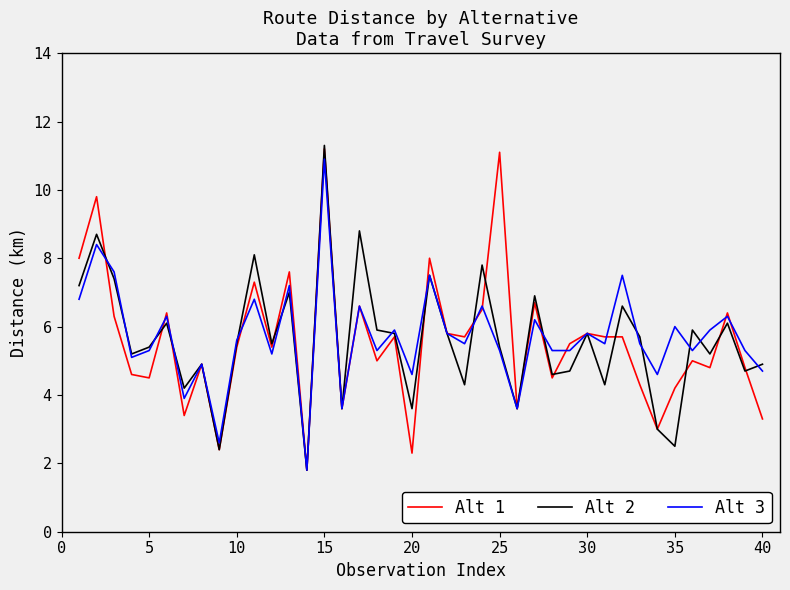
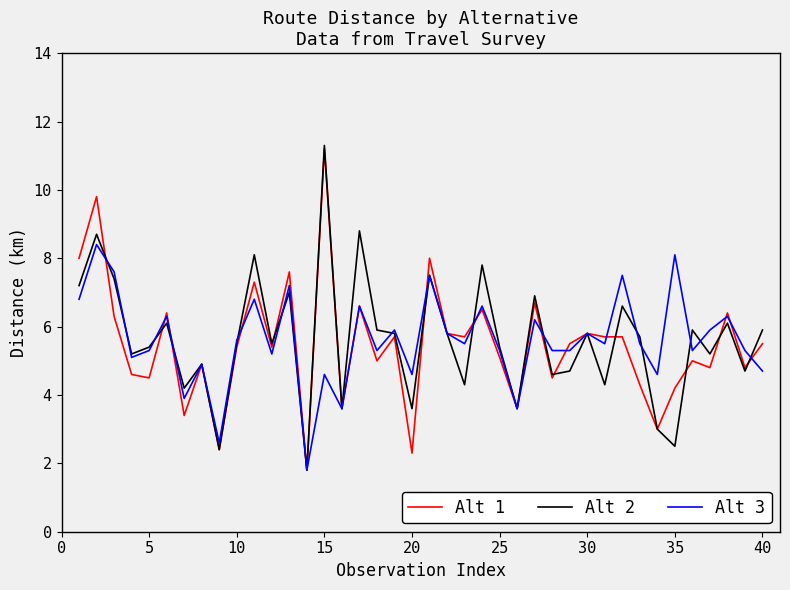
Alt 3, 15: 10.9 -> 4.6
Alt 1, 25: 11.1 -> 5.1
Alt 3, 35: 6.0 -> 8.1
Alt 1, 40: 3.3 -> 5.5
Alt 2, 40: 4.9 -> 5.9
